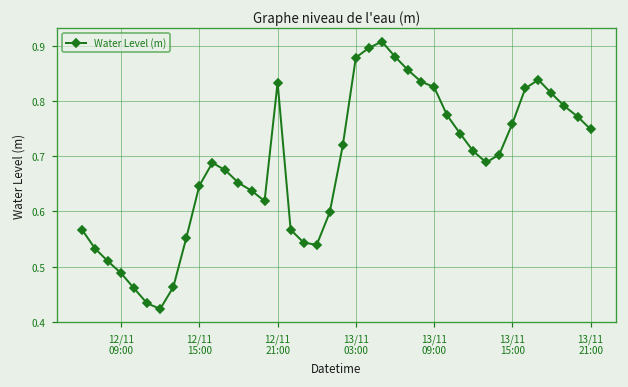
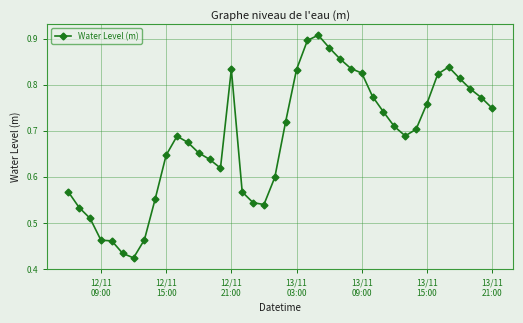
12/11 09:00: 0.49 -> 0.46
13/11 03:00: 0.88 -> 0.83
